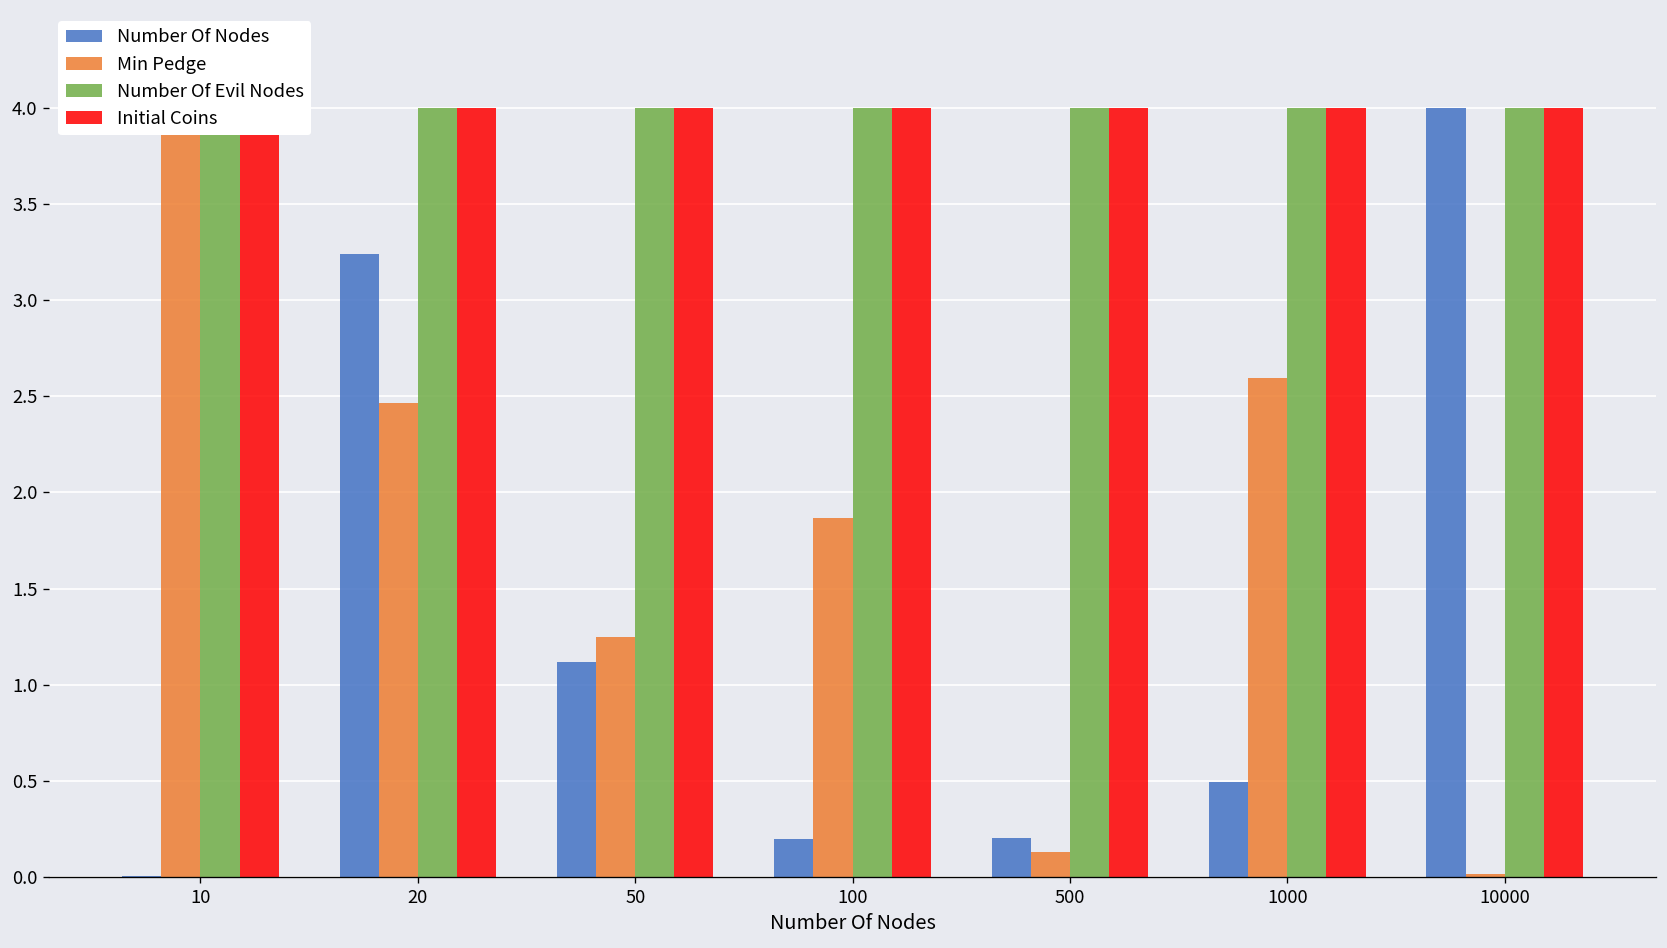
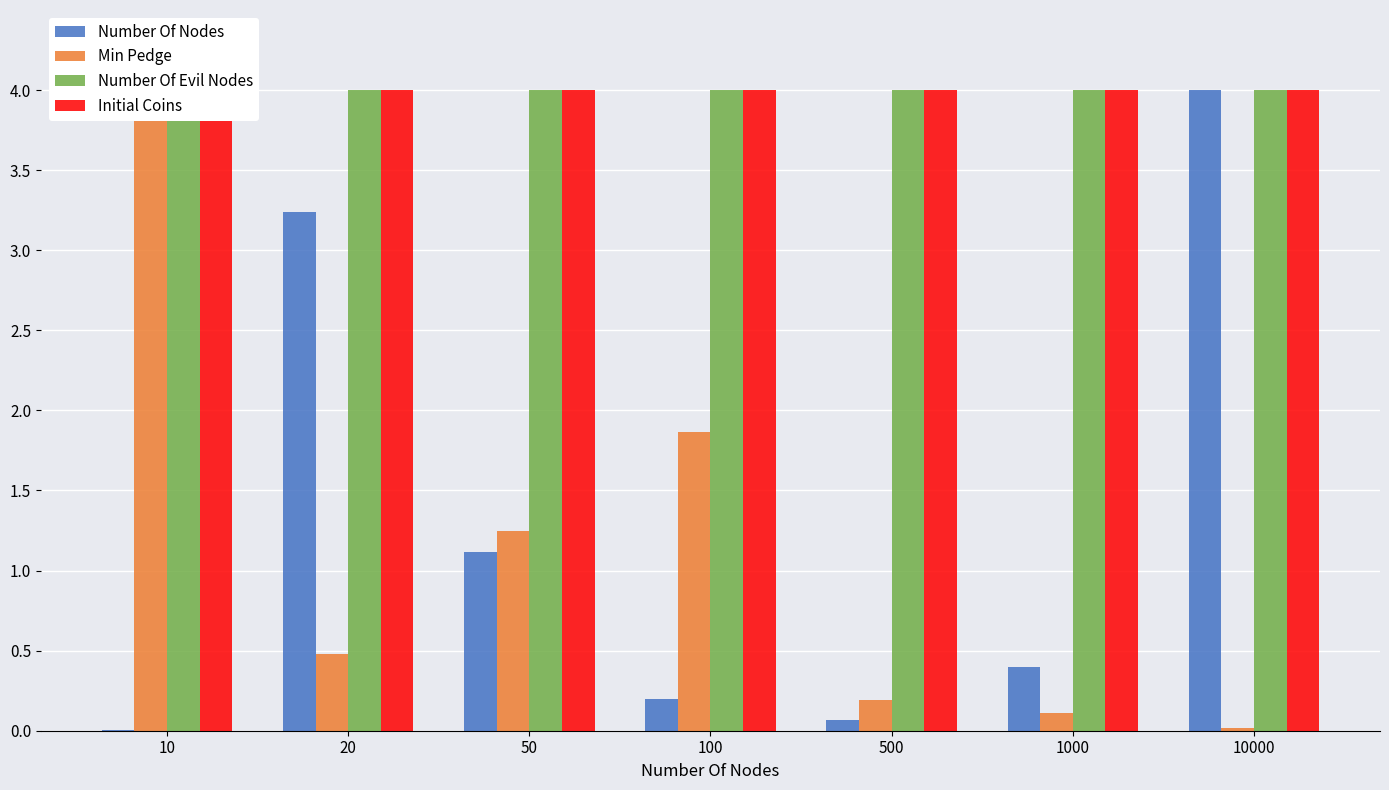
Min Pedge, 20: 2.47 -> 0.48
Number Of Nodes, 500: 0.20 -> 0.06
Min Pedge, 500: 0.13 -> 0.19
Number Of Nodes, 1000: 0.49 -> 0.40
Min Pedge, 1000: 2.59 -> 0.11
